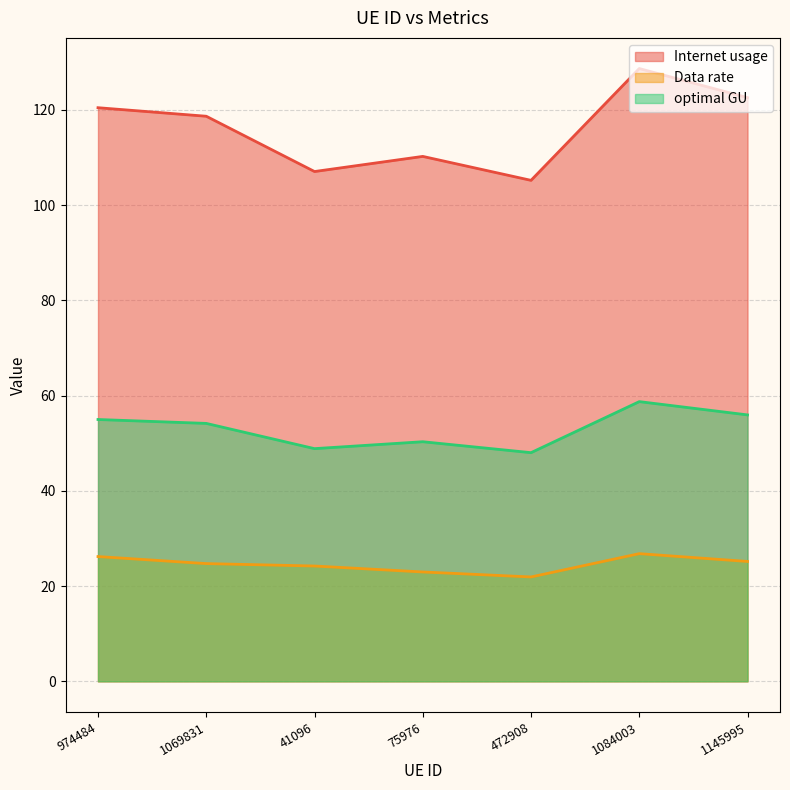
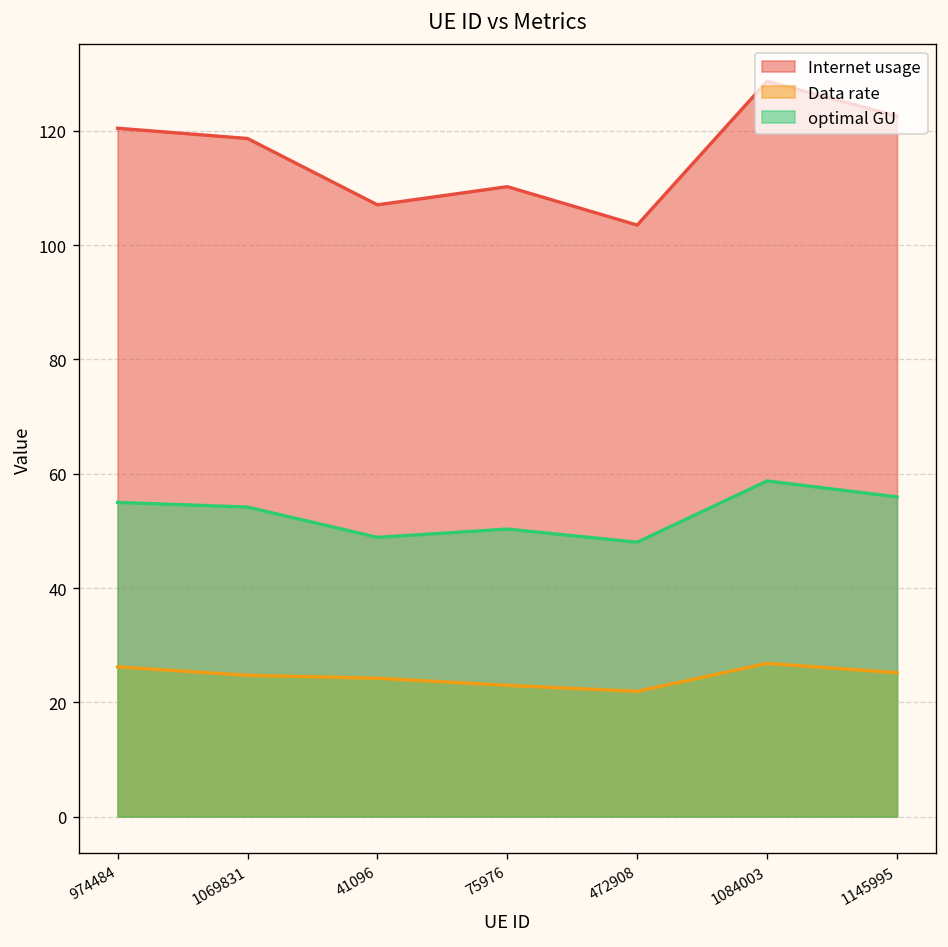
Internet usage, 472908: 105 -> 104
